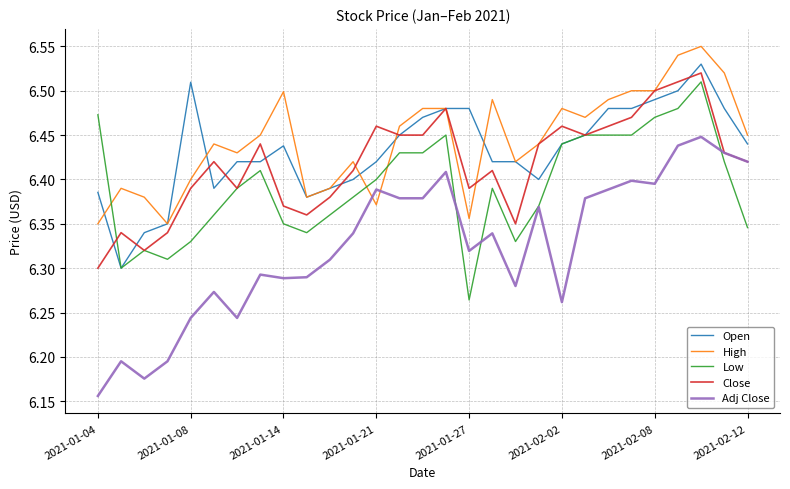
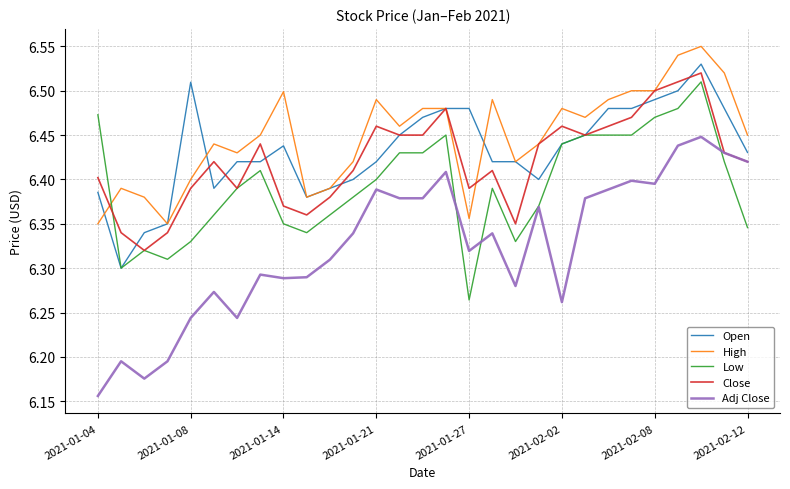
Close, 2021-01-04: 6.30 -> 6.40
High, 2021-01-21: 6.37 -> 6.49
Open, 2021-02-12: 6.44 -> 6.43
